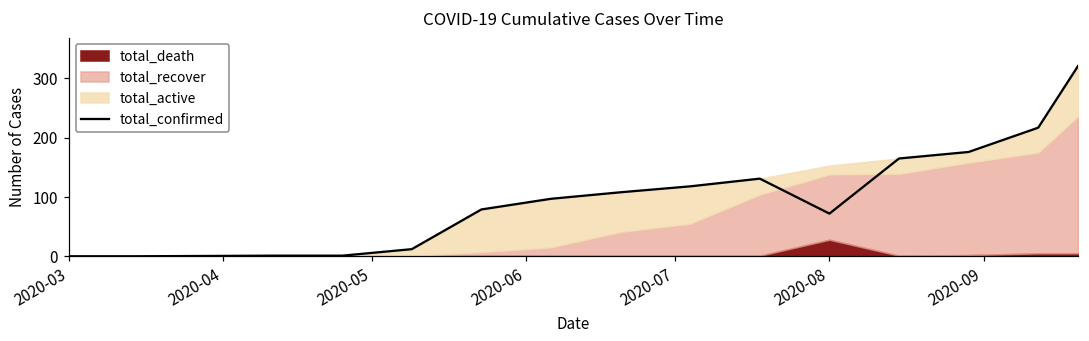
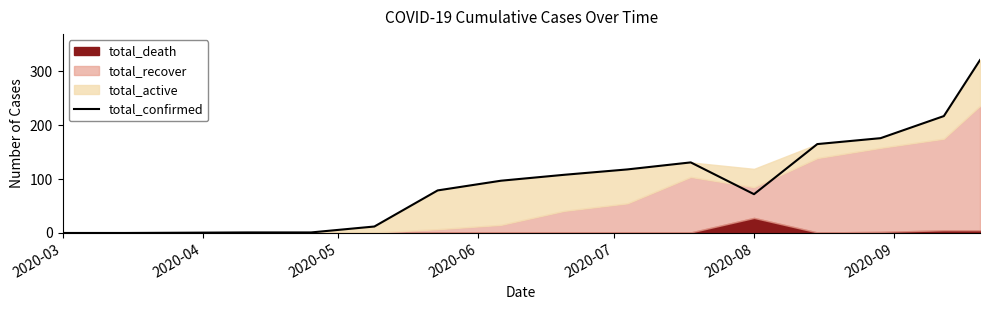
total_recover, 2020-08: 110 -> 60
total_active, 2020-08: 20 -> 30
